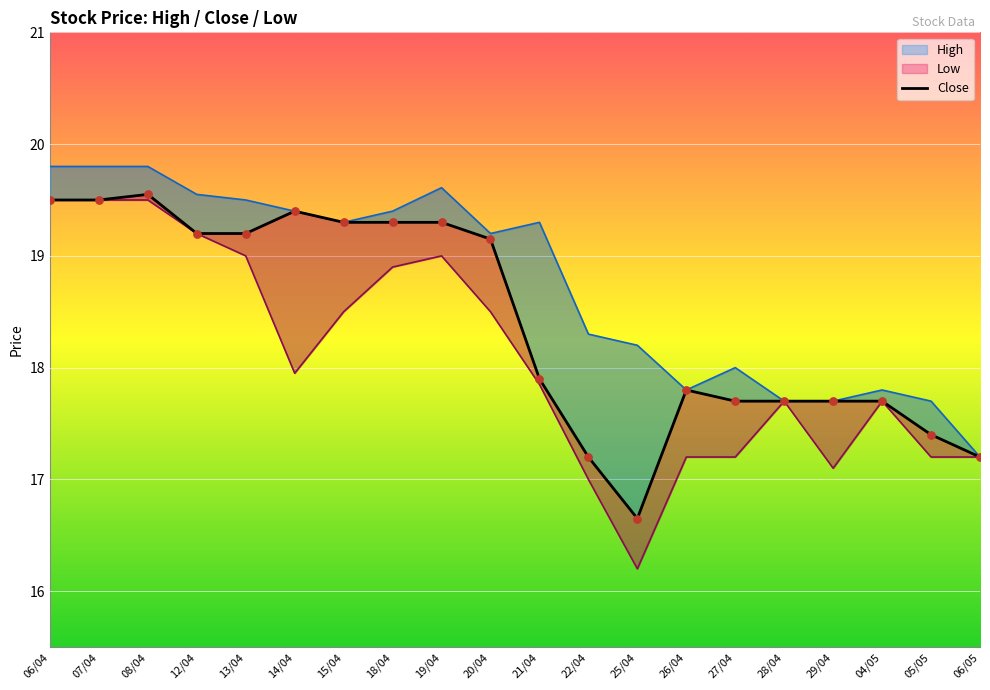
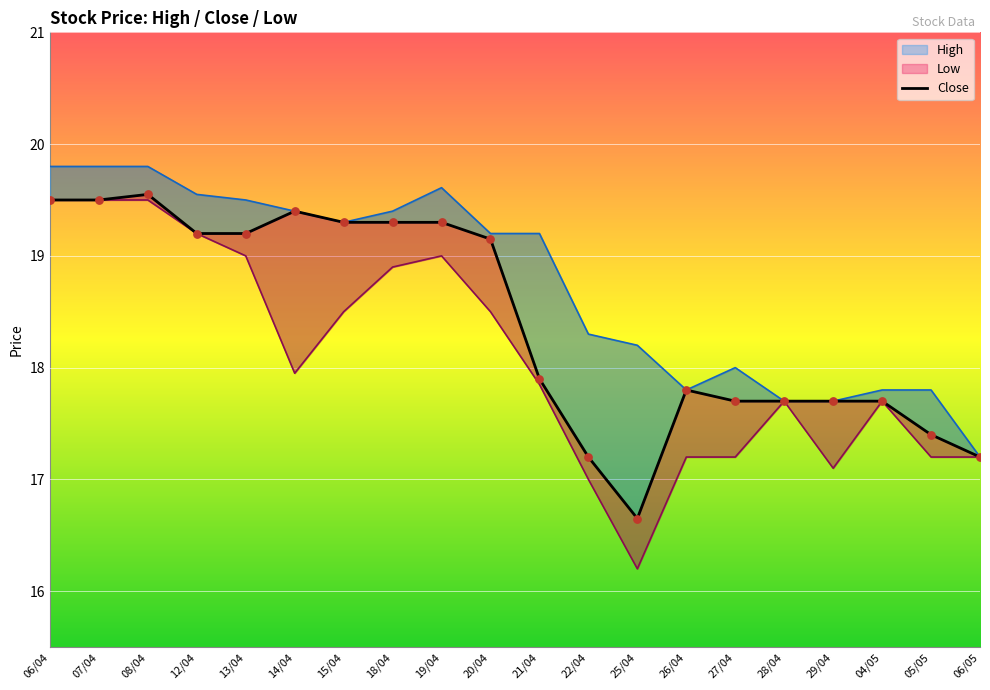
High, 21/04: 19.3 -> 19.2
High, 05/05: 17.7 -> 17.8
